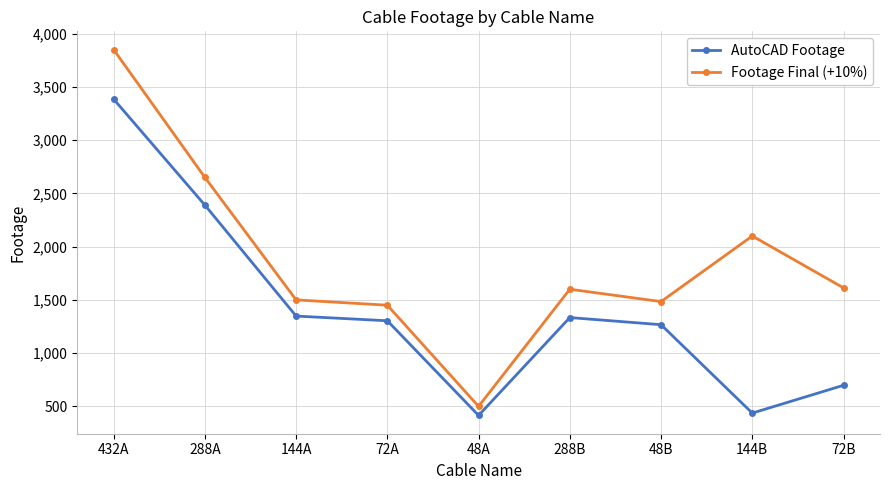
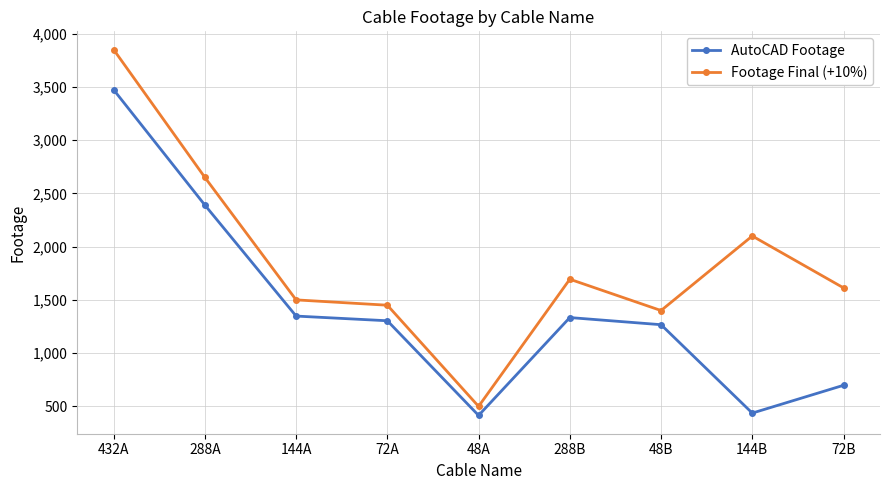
AutoCAD Footage, 432A: 3,390 -> 3,470
Footage Final (+10%), 288B: 1,600 -> 1,690
Footage Final (+10%), 48B: 1,480 -> 1,400
